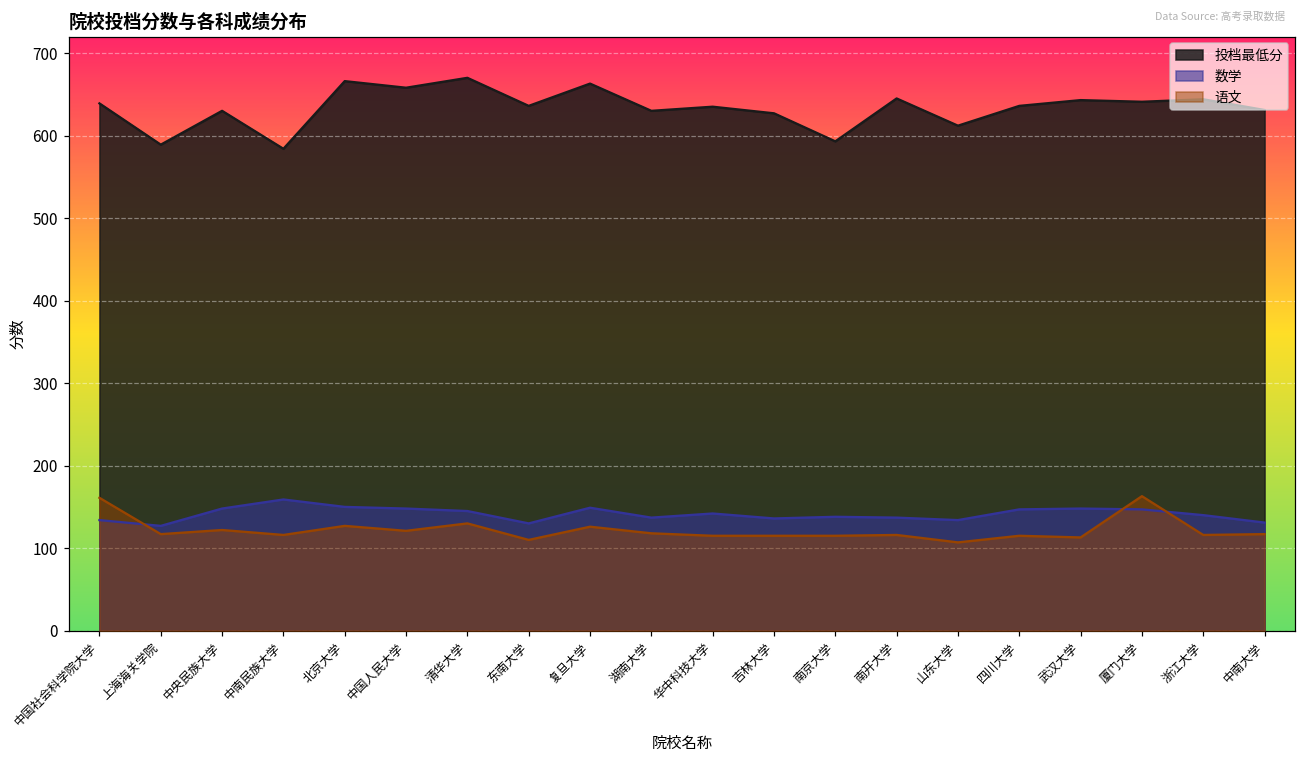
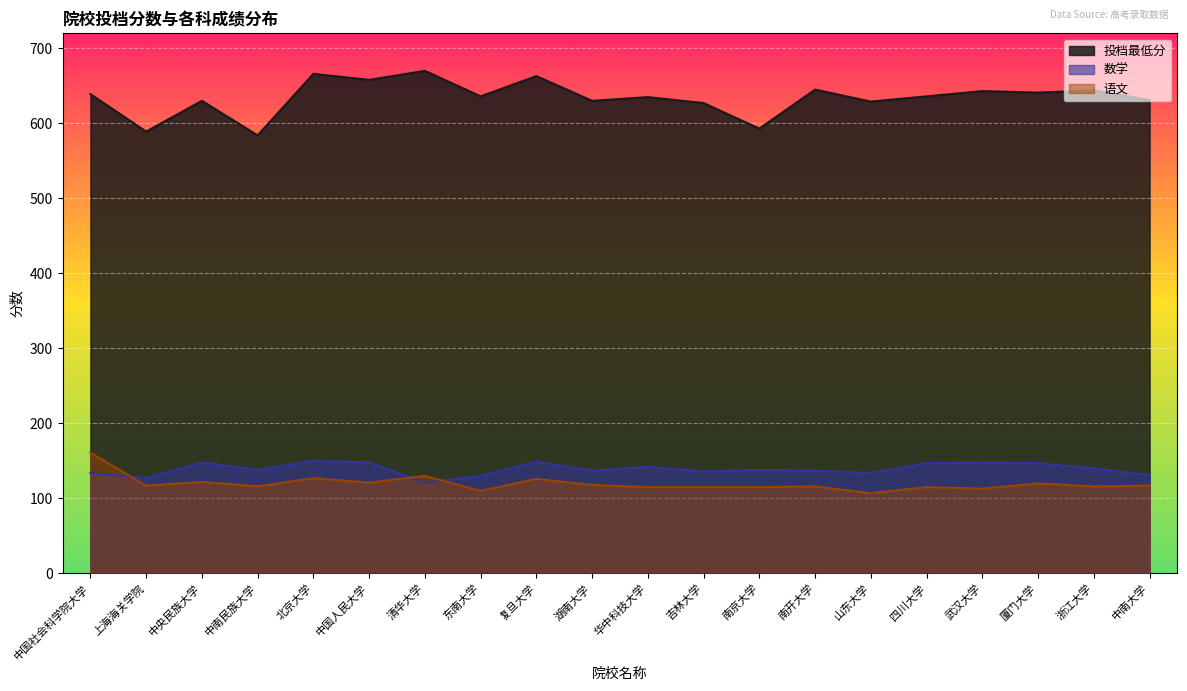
数学, 中南民族大学: 160 -> 140
数学, 清华大学: 150 -> 120
投档最低分, 山东大学: 610 -> 630
语文, 厦门大学: 160 -> 120
